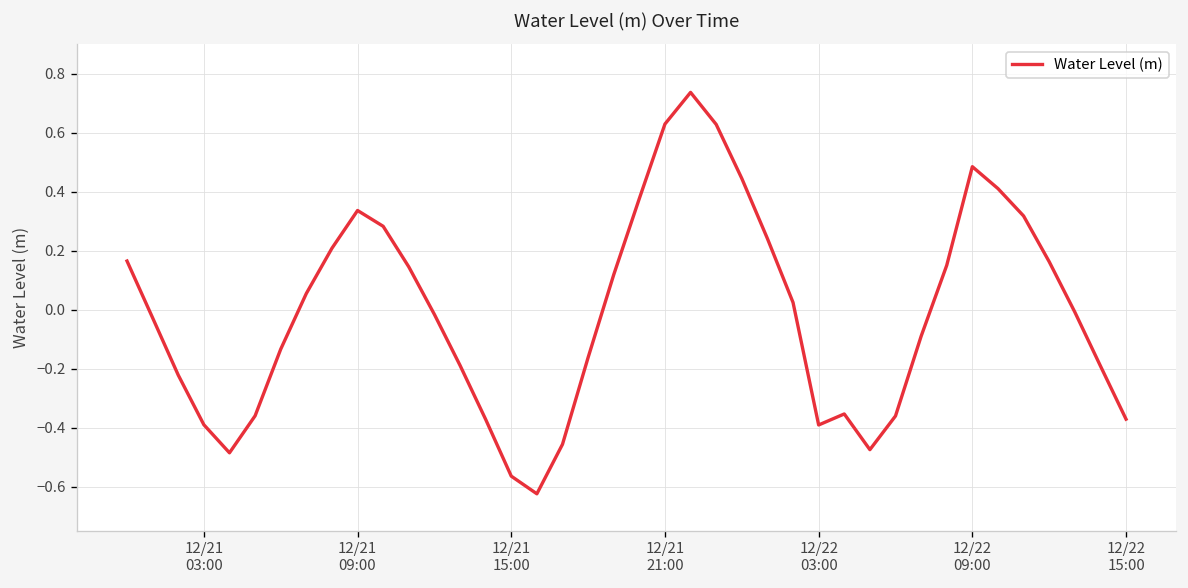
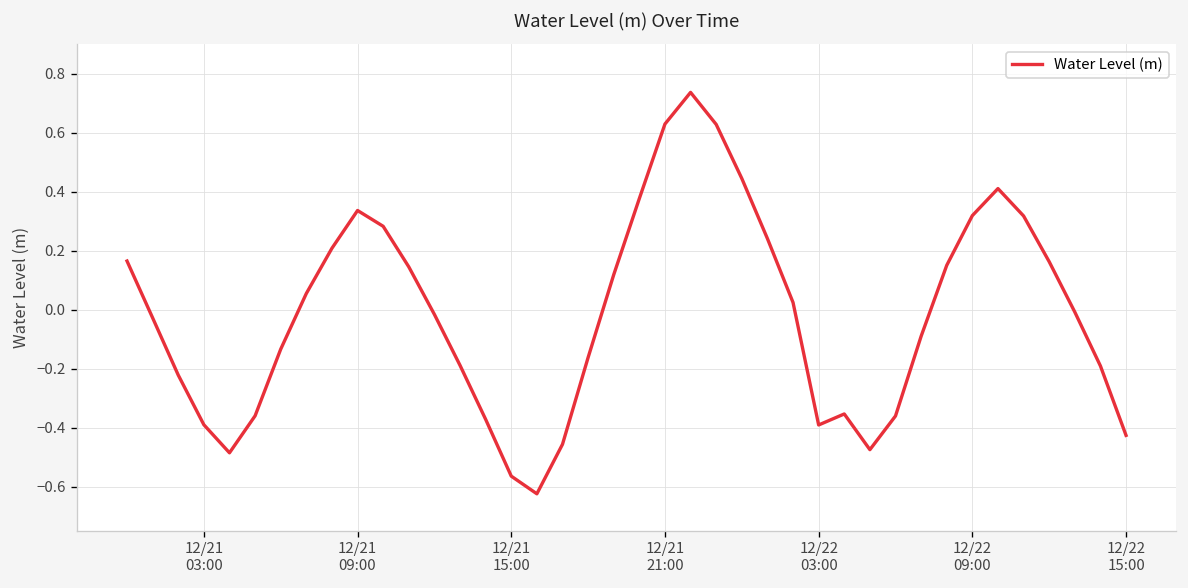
12/22 09:00: 0.48 -> 0.32
12/22 15:00: -0.37 -> -0.43
